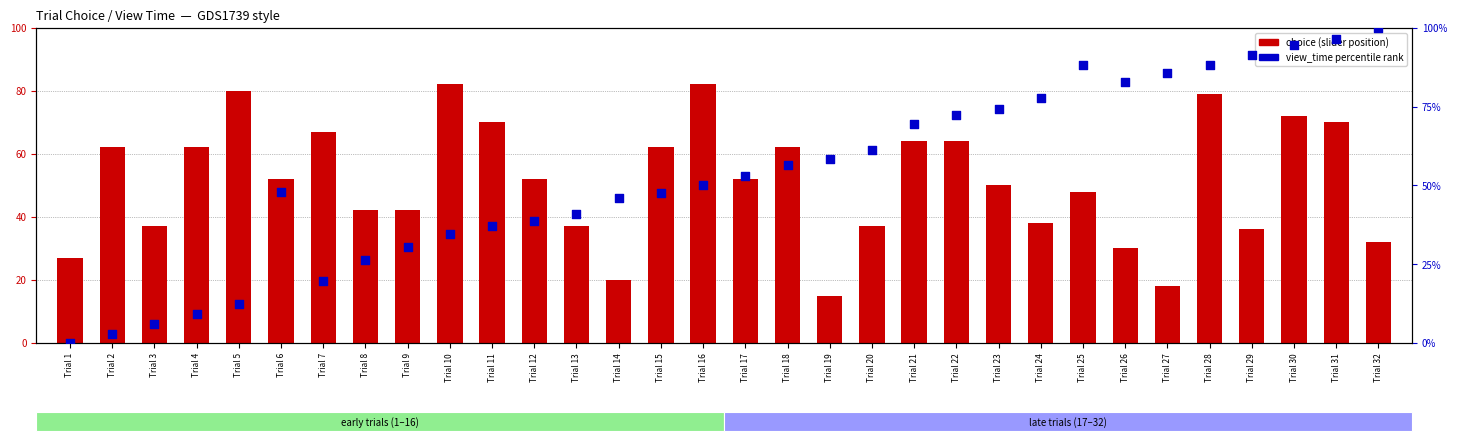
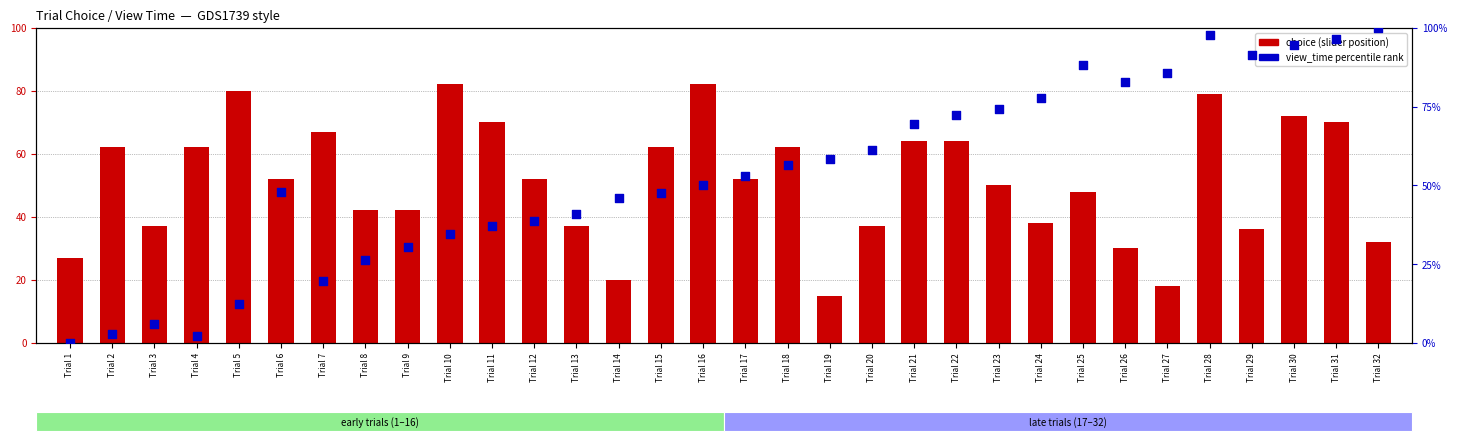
view_time percentile rank, Trial 4: 9% -> 2%
view_time percentile rank, Trial 28: 88% -> 98%
